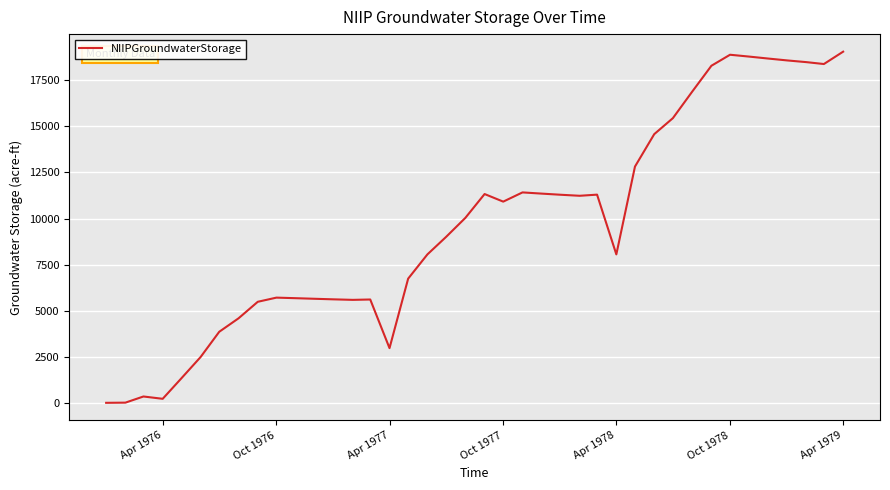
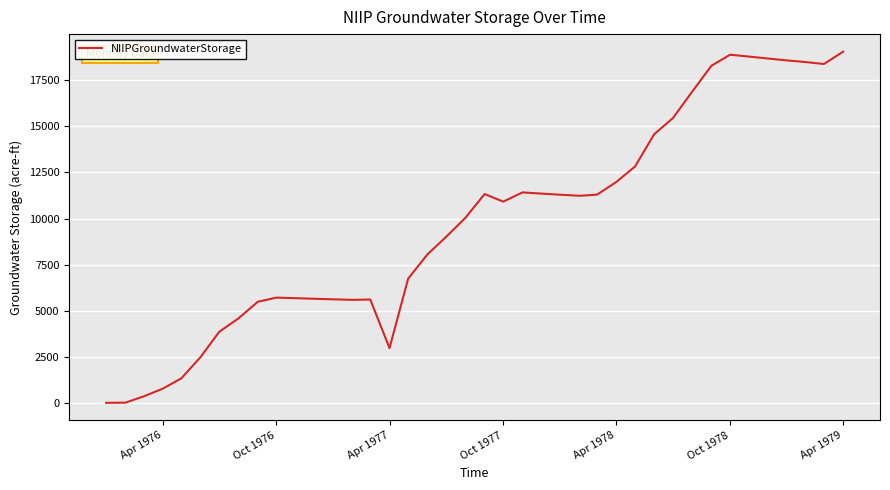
Apr 1976: 200 -> 800
Apr 1978: 8100 -> 12000
